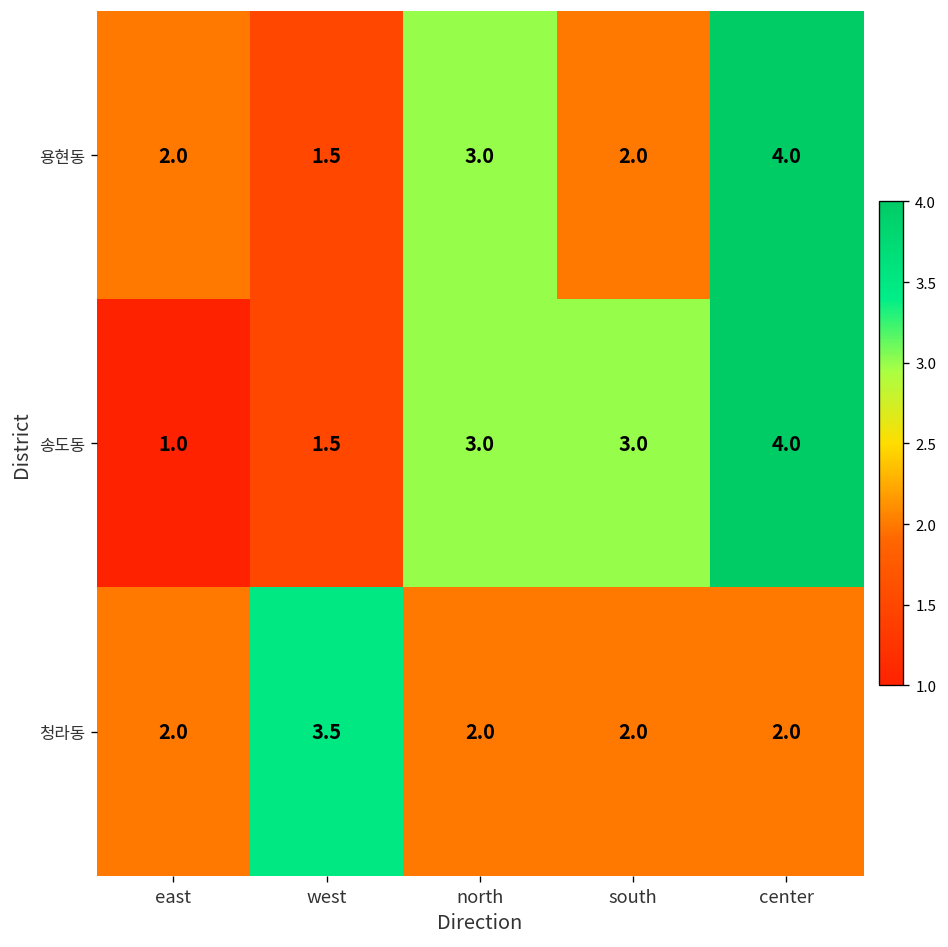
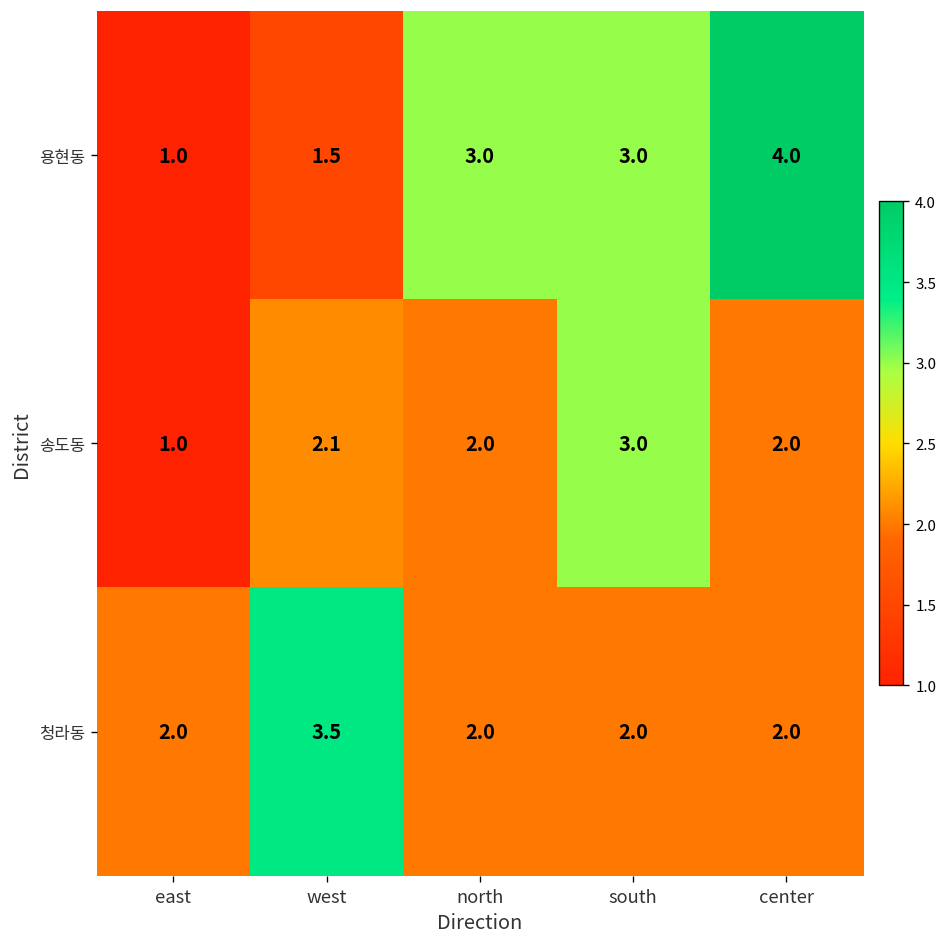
용현동, east: 2.0 -> 1.0
용현동, south: 2.0 -> 3.0
송도동, west: 1.5 -> 2.1
송도동, north: 3.0 -> 2.0
송도동, center: 4.0 -> 2.0
